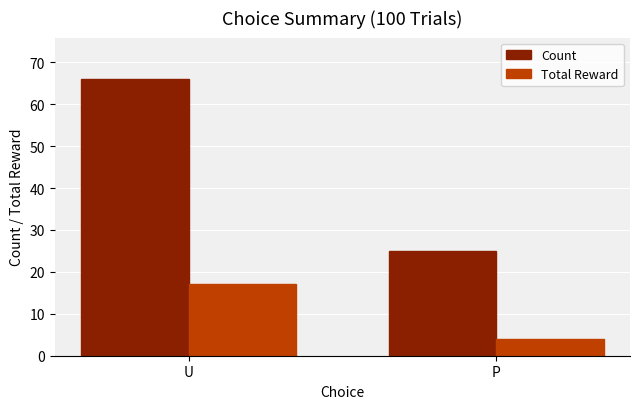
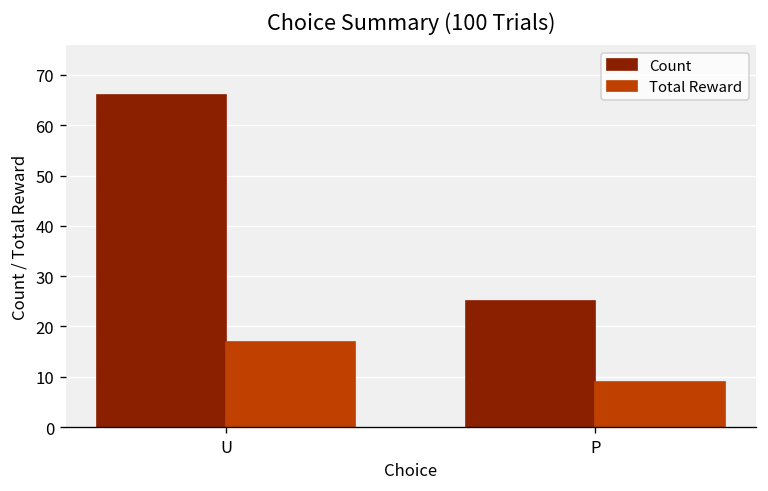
Total Reward, P: 4 -> 9
